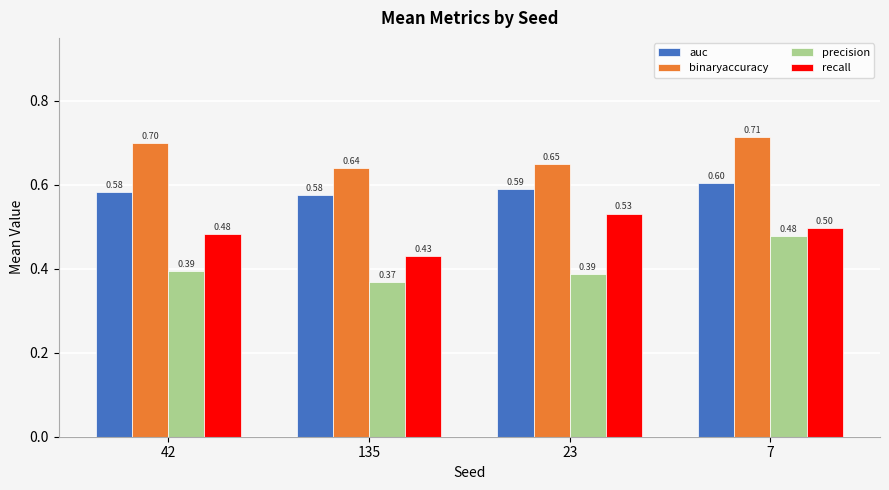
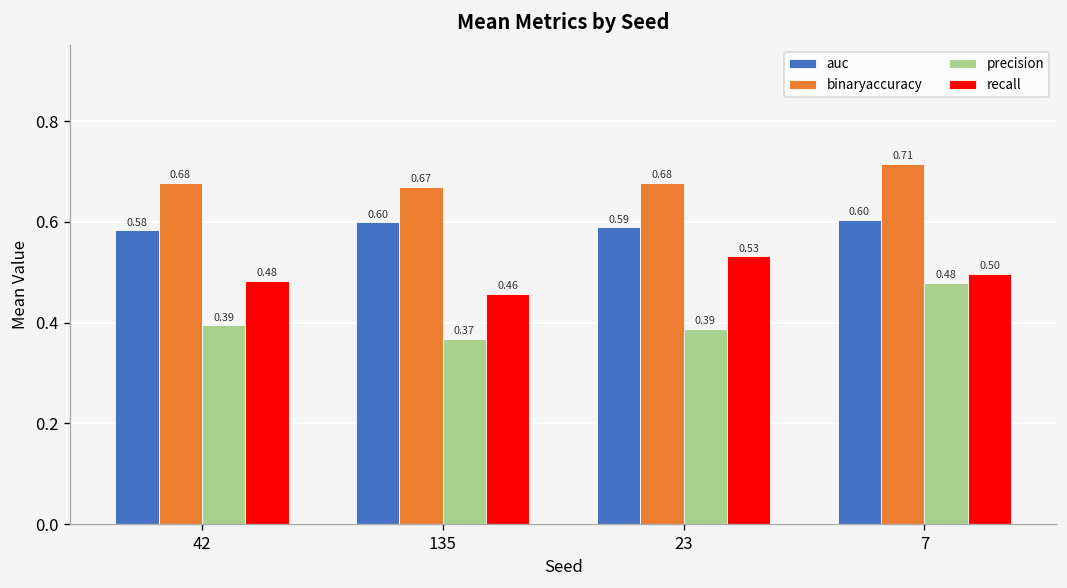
binaryaccuracy, 42: 0.70 -> 0.68
auc, 135: 0.58 -> 0.60
binaryaccuracy, 135: 0.64 -> 0.67
recall, 135: 0.43 -> 0.46
binaryaccuracy, 23: 0.65 -> 0.68
